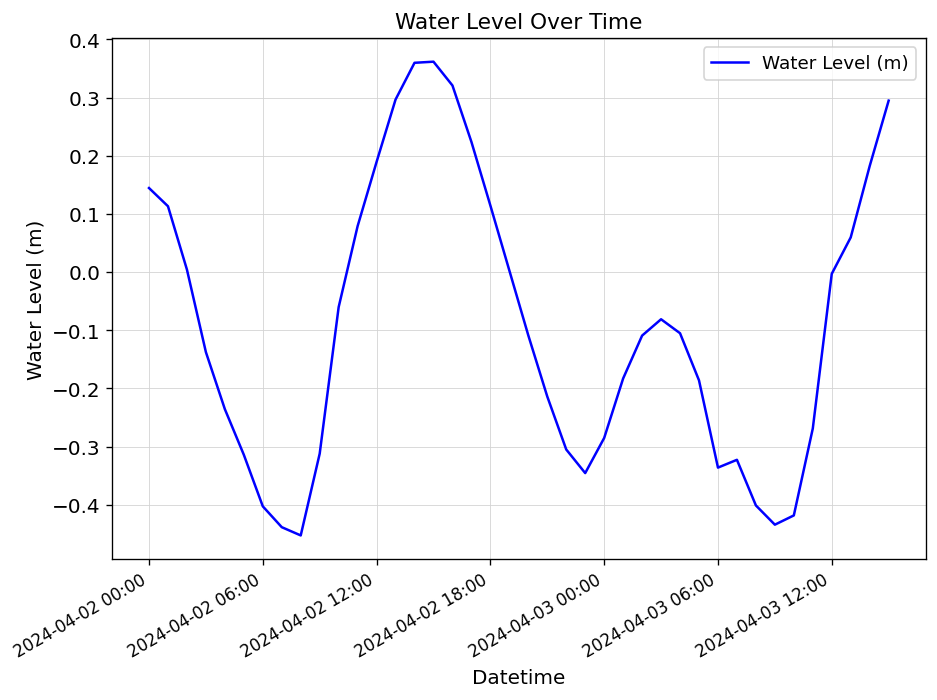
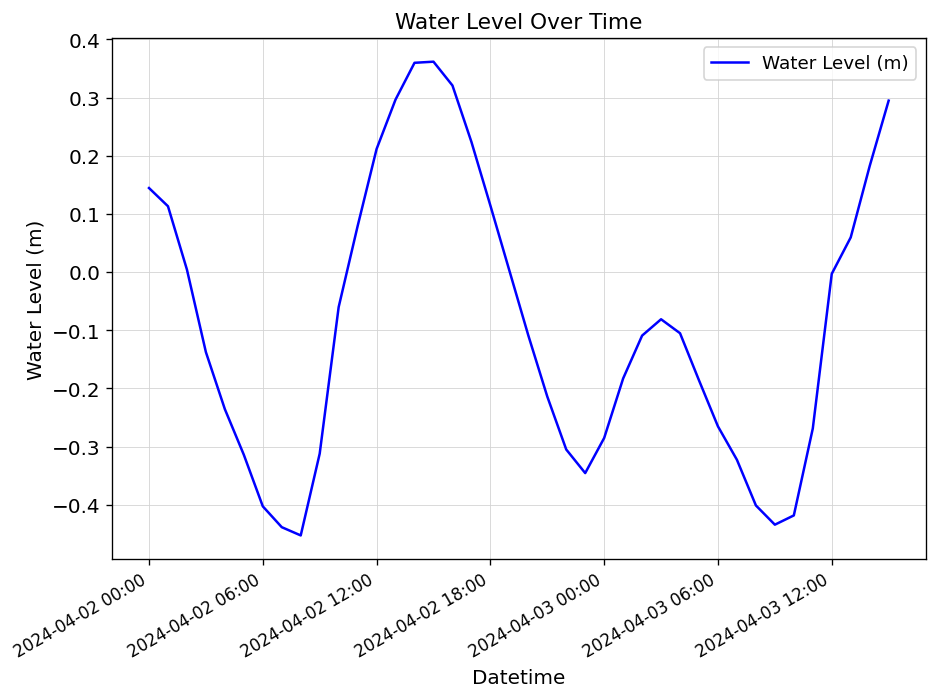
2024-04-02 12:00: 0.19 -> 0.21
2024-04-03 06:00: -0.34 -> -0.27
